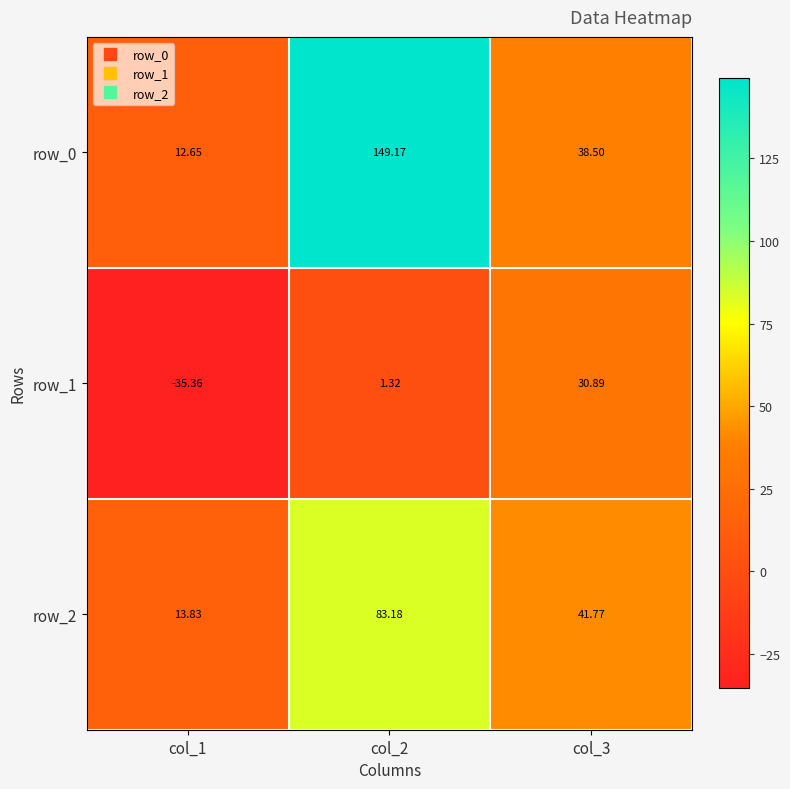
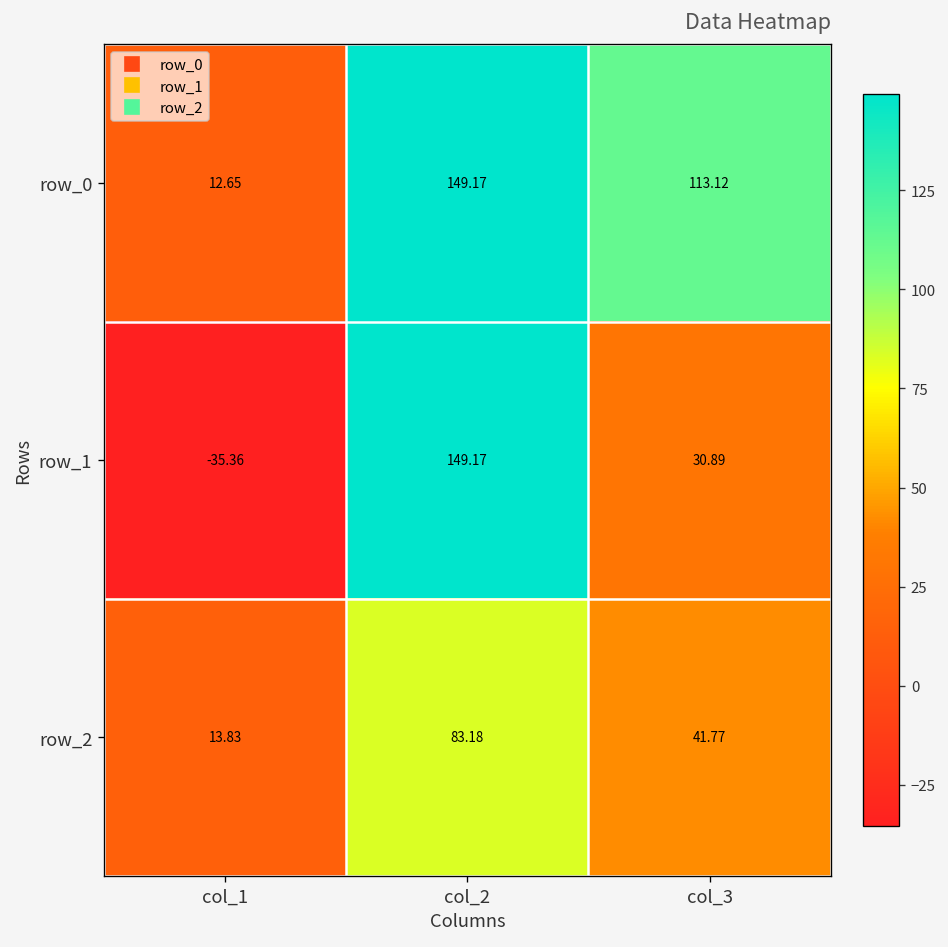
row_0, col_3: 38.50 -> 113.12
row_1, col_2: 1.32 -> 149.17
